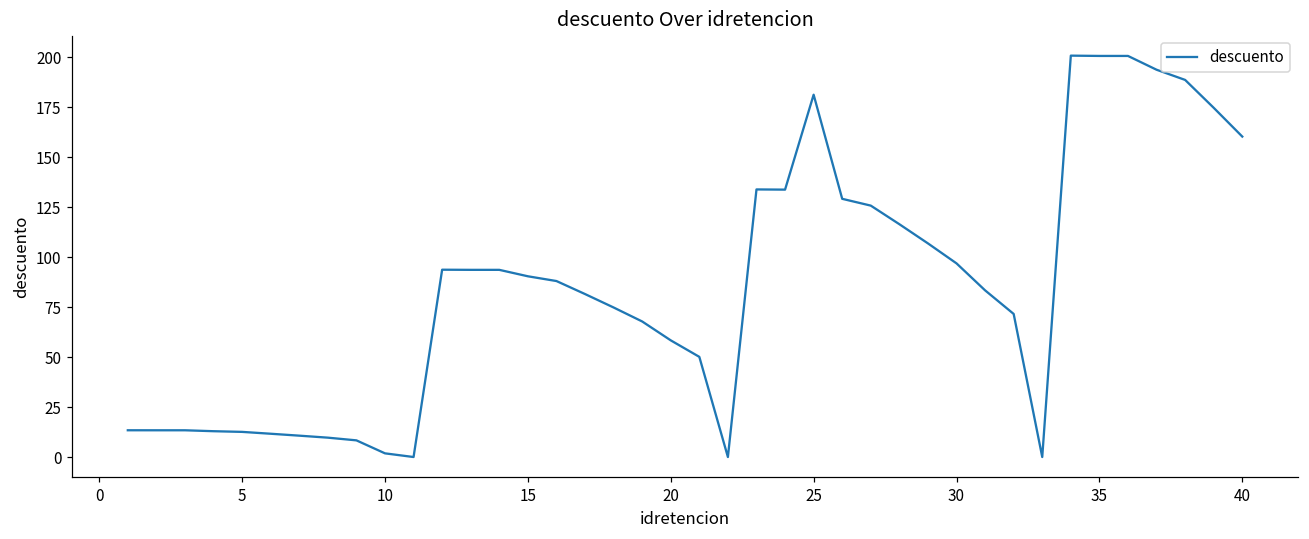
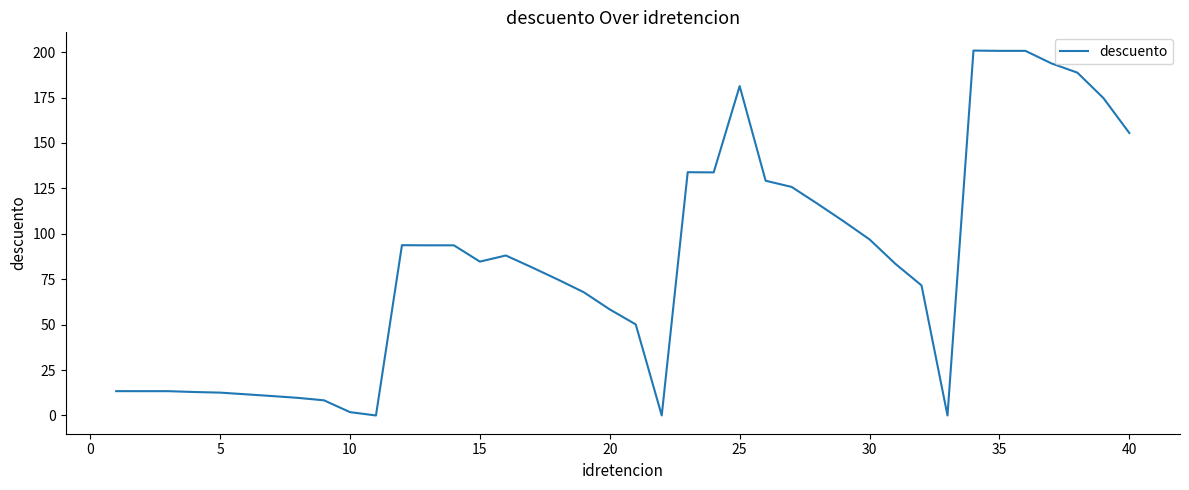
15: 90 -> 85
40: 160 -> 155
